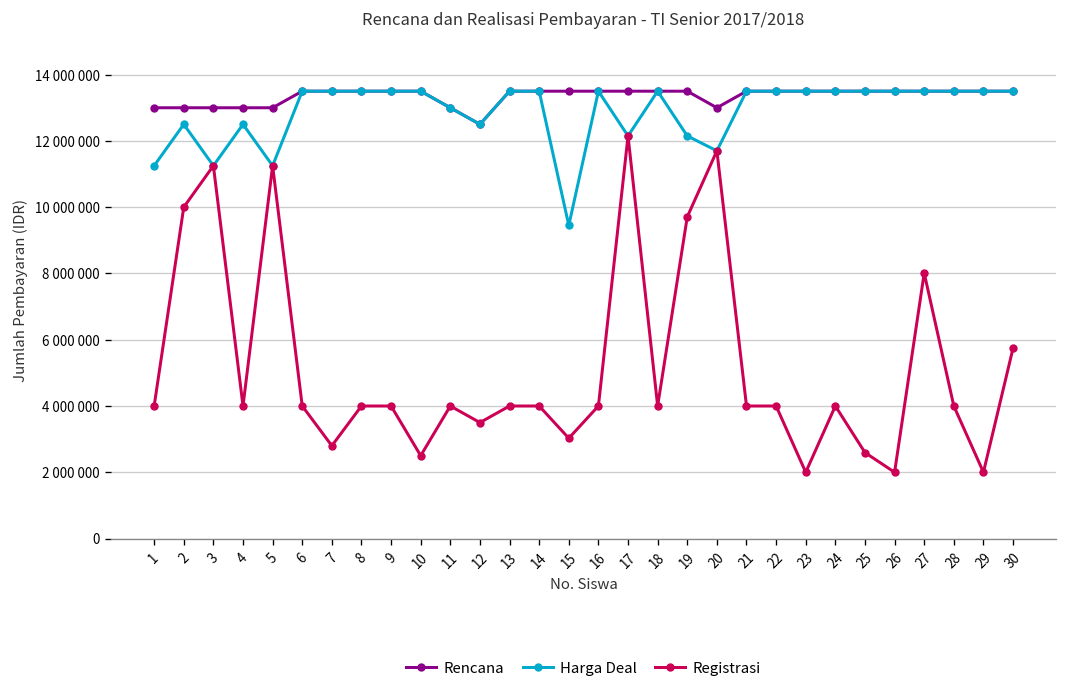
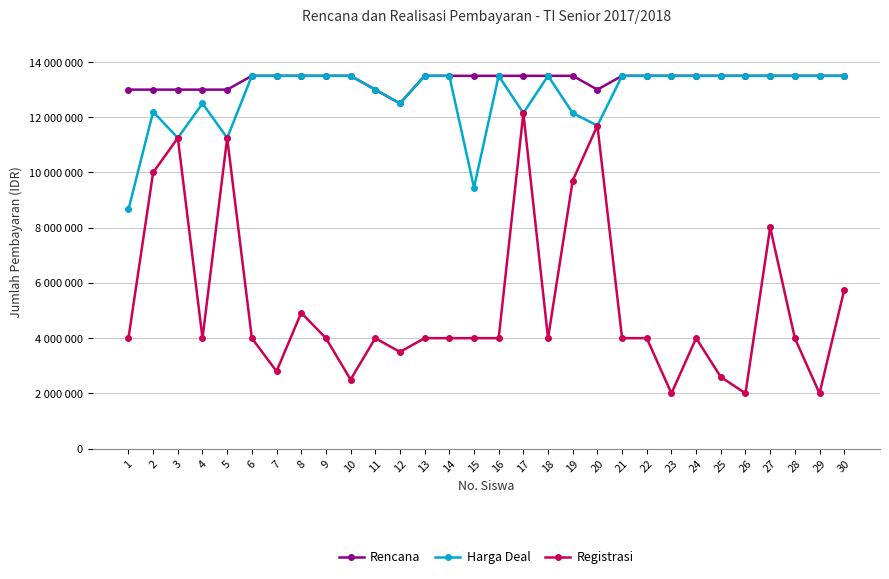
Harga Deal, 1: 11300000 -> 8700000
Harga Deal, 2: 12500000 -> 12200000
Registrasi, 8: 4000000 -> 4900000
Registrasi, 15: 3000000 -> 4000000
